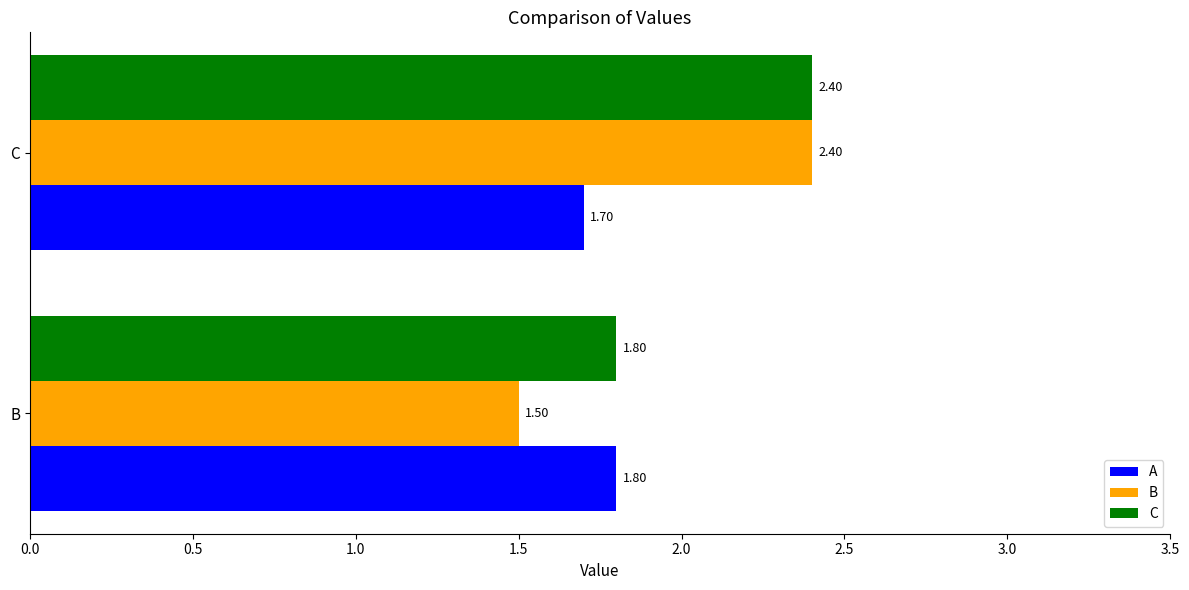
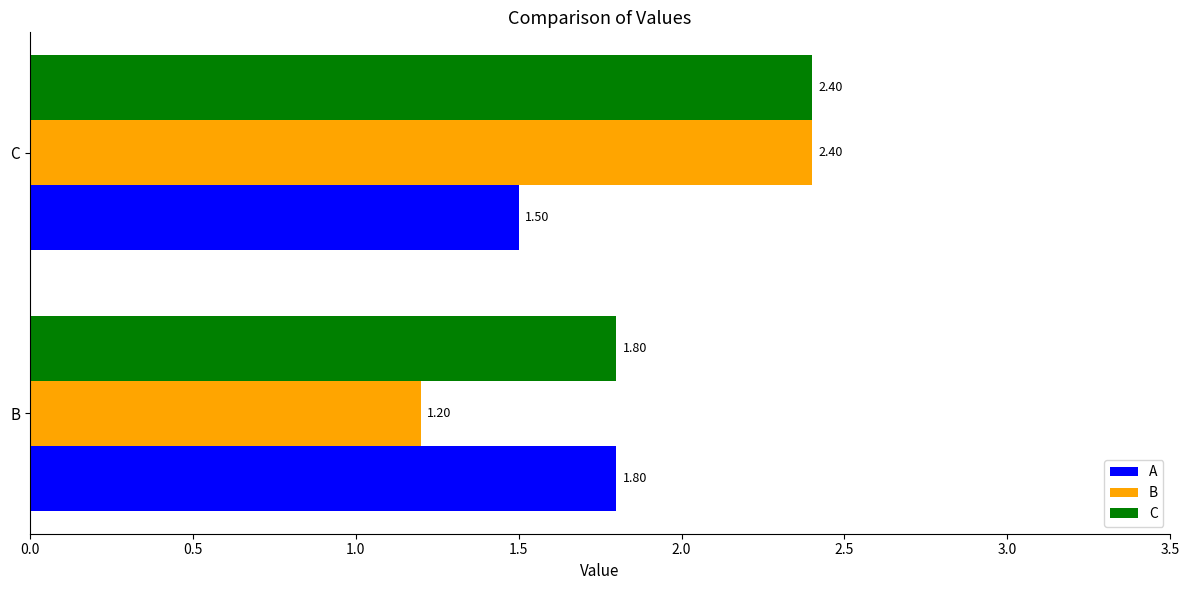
A, C: 1.70 -> 1.50
B, B: 1.50 -> 1.20
